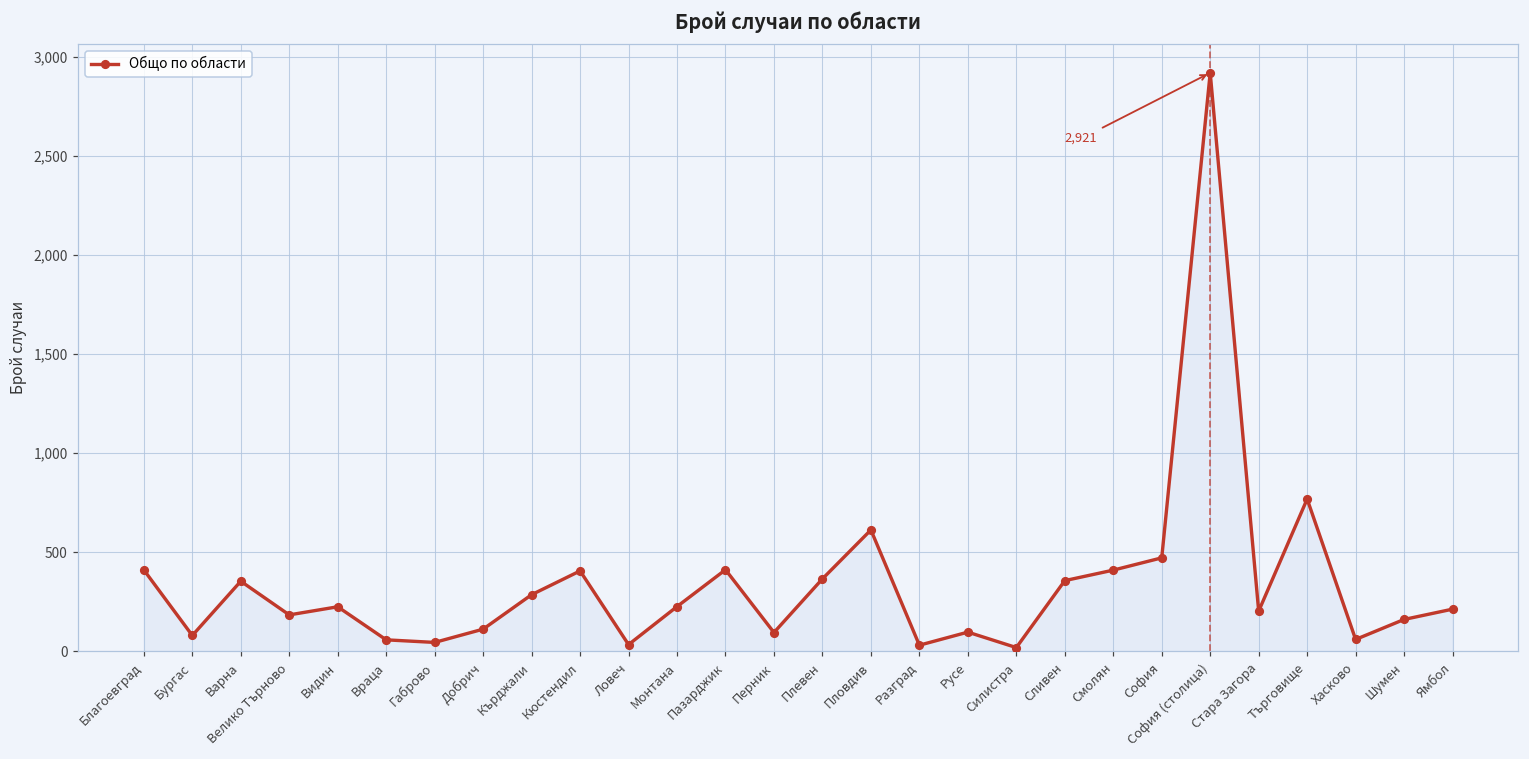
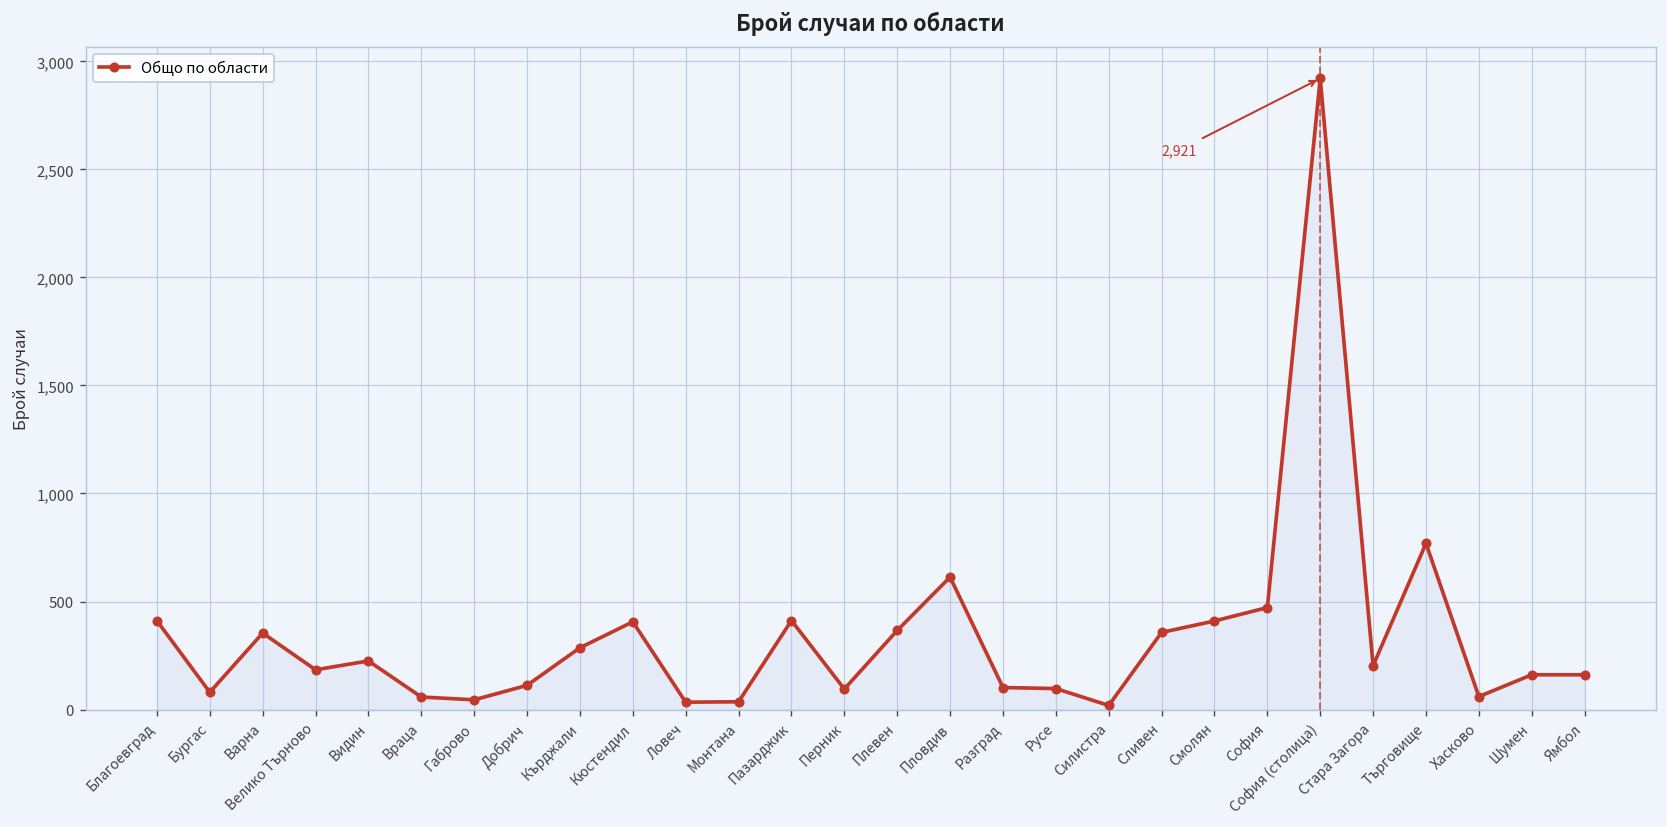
Монтана: 230 -> 40
Разград: 30 -> 100
Ямбол: 210 -> 160
